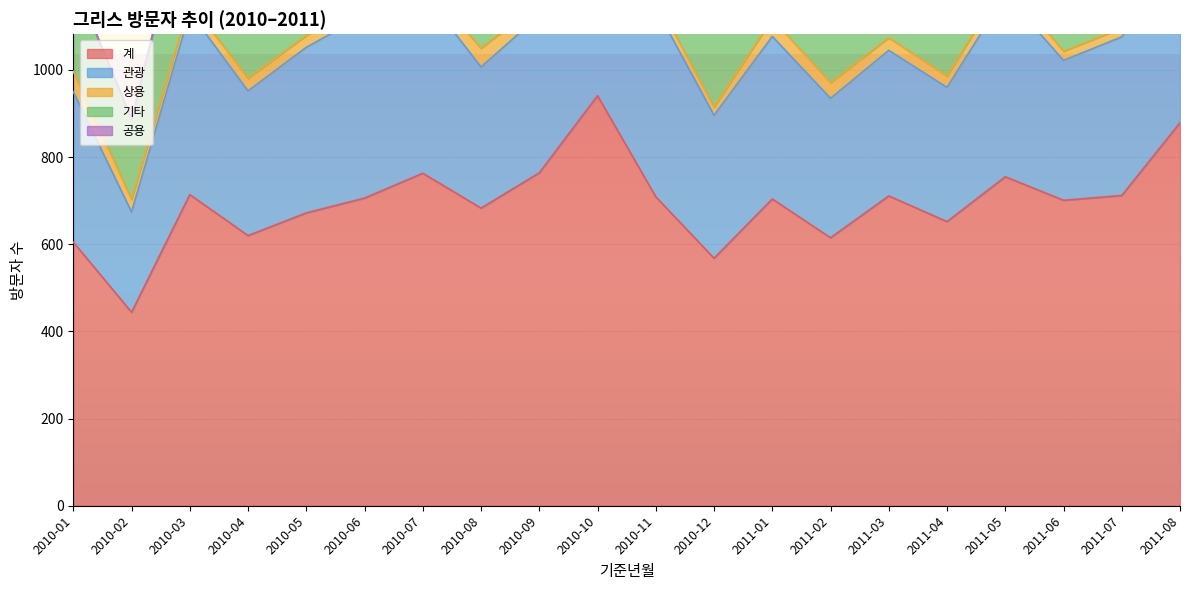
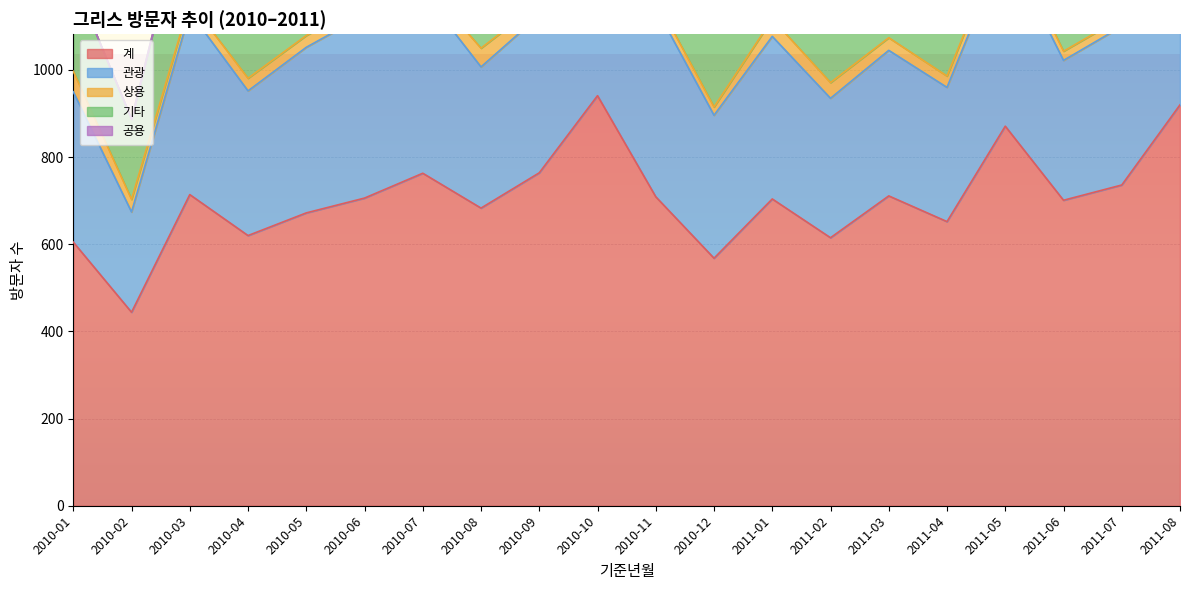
계, 2011-05: 760 -> 870
계, 2011-07: 710 -> 740
계, 2011-08: 880 -> 920
